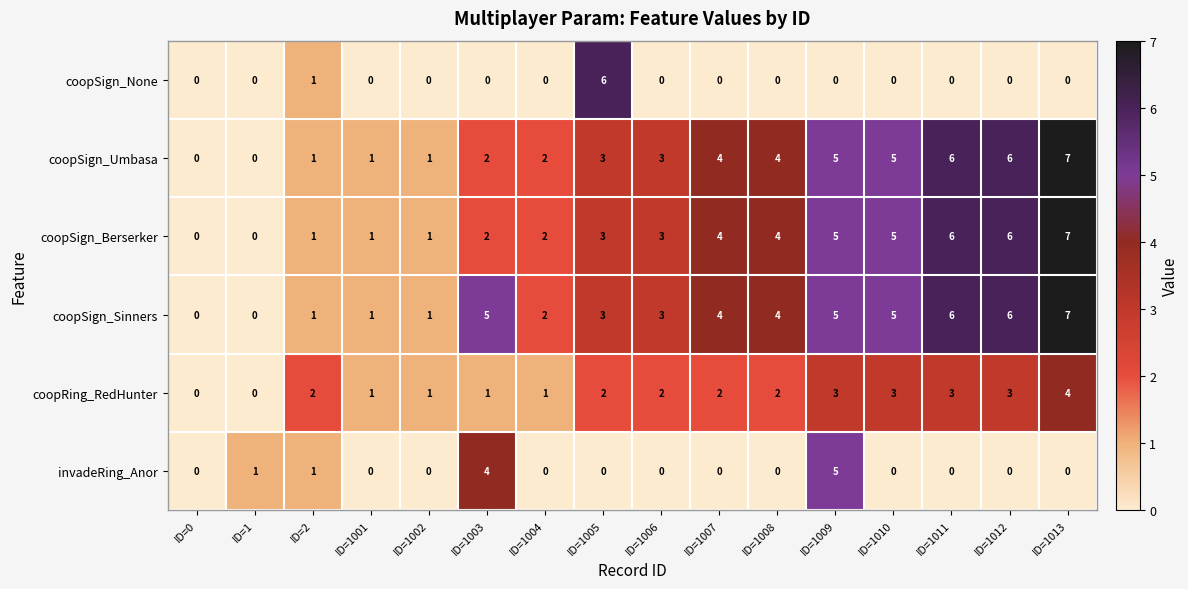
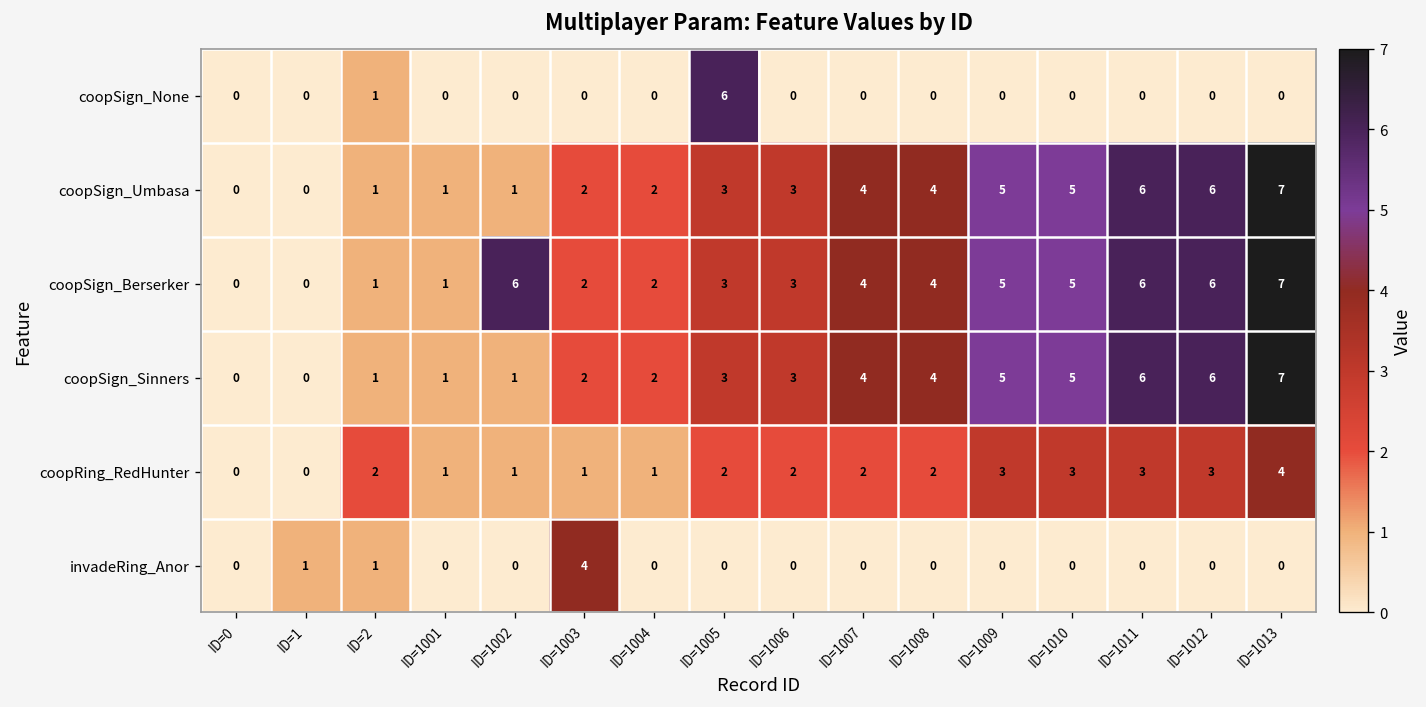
coopSign_Berserker, ID=1002: 1 -> 6
coopSign_Sinners, ID=1003: 5 -> 2
invadeRing_Anor, ID=1009: 5 -> 0
